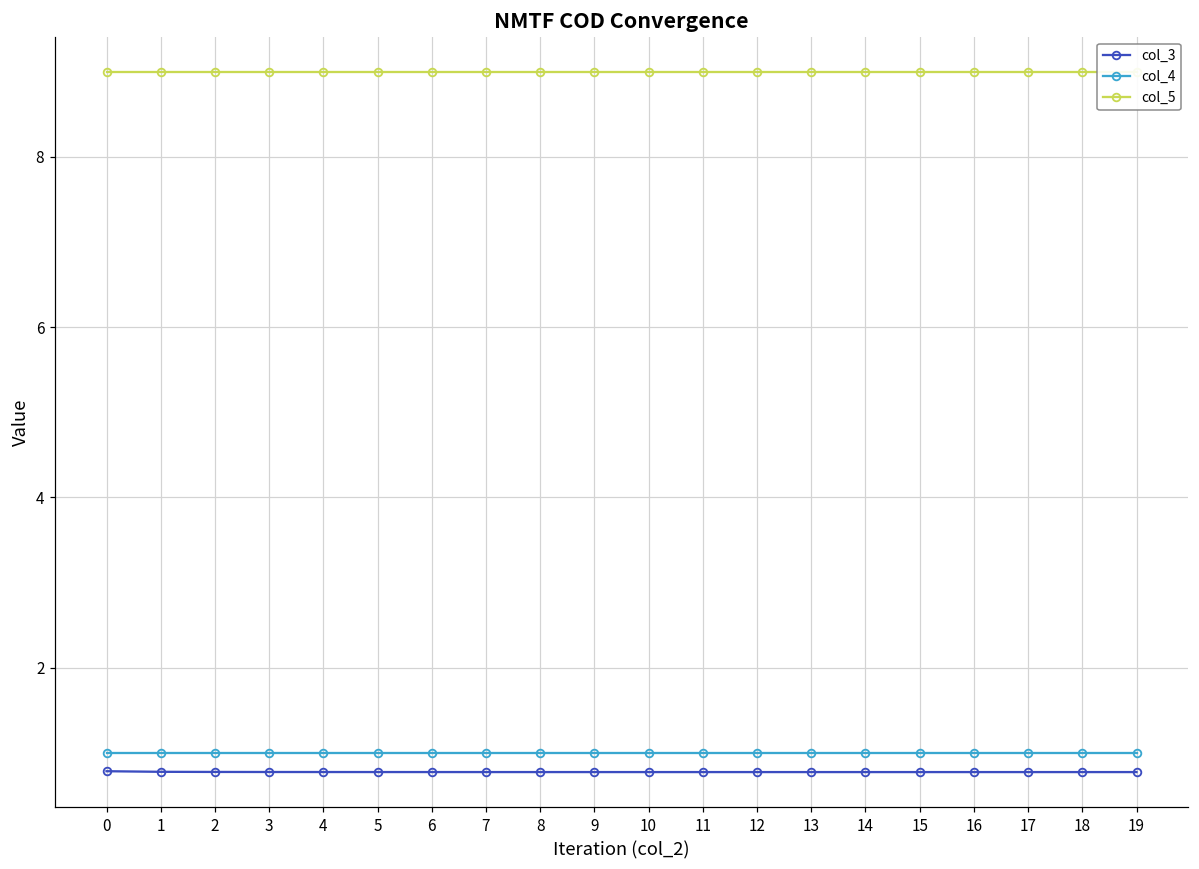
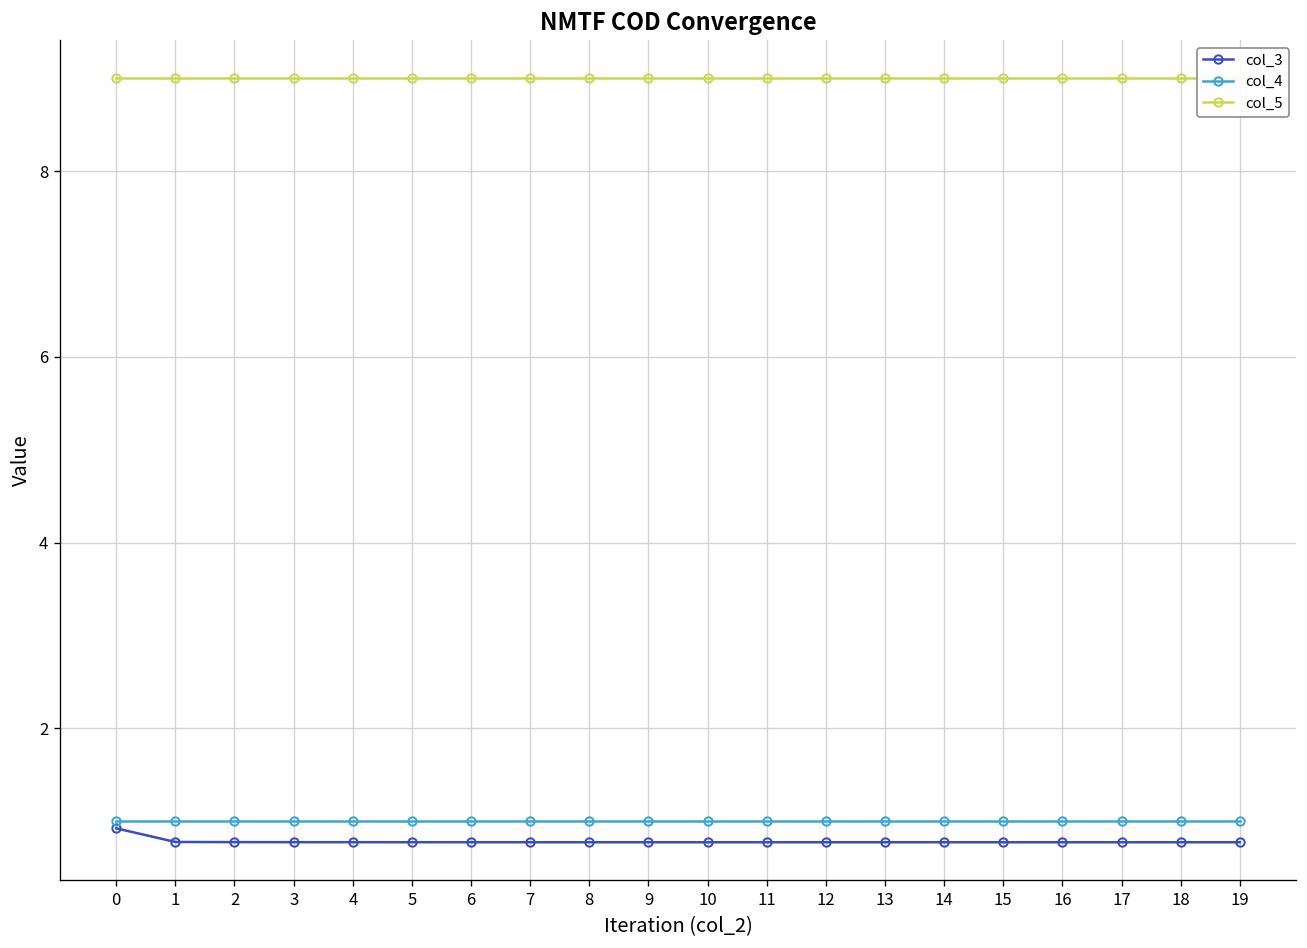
col_3, 0: 0.8 -> 0.9
